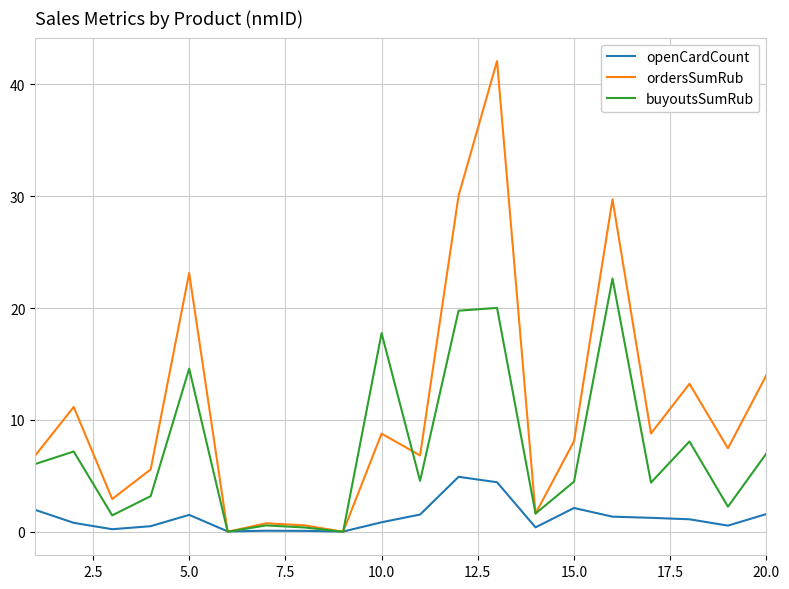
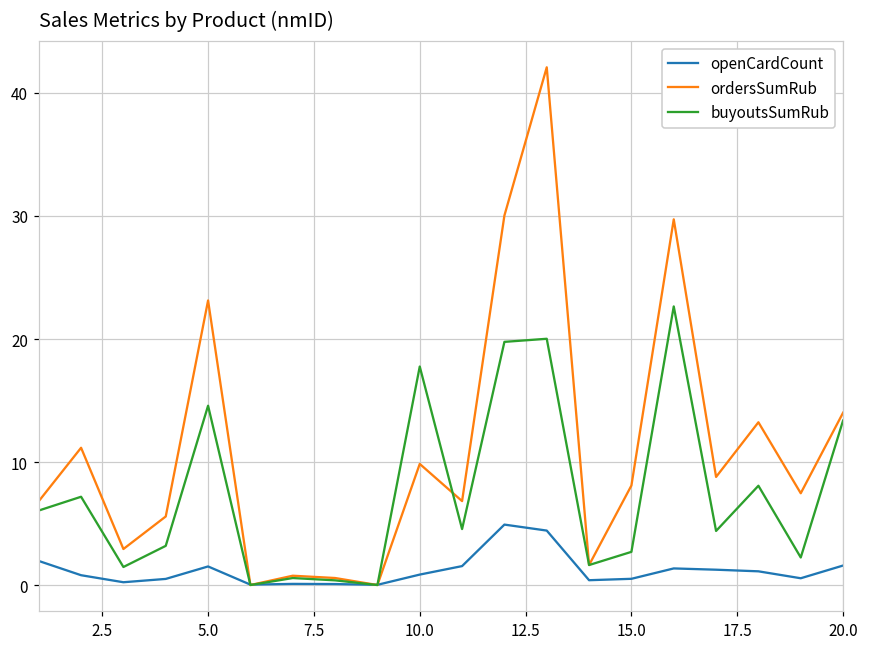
ordersSumRub, 10.0: 8.8 -> 9.8
openCardCount, 15.0: 2.1 -> 0.5
buyoutsSumRub, 15.0: 4.5 -> 2.7
buyoutsSumRub, 20.0: 7.0 -> 13.4
